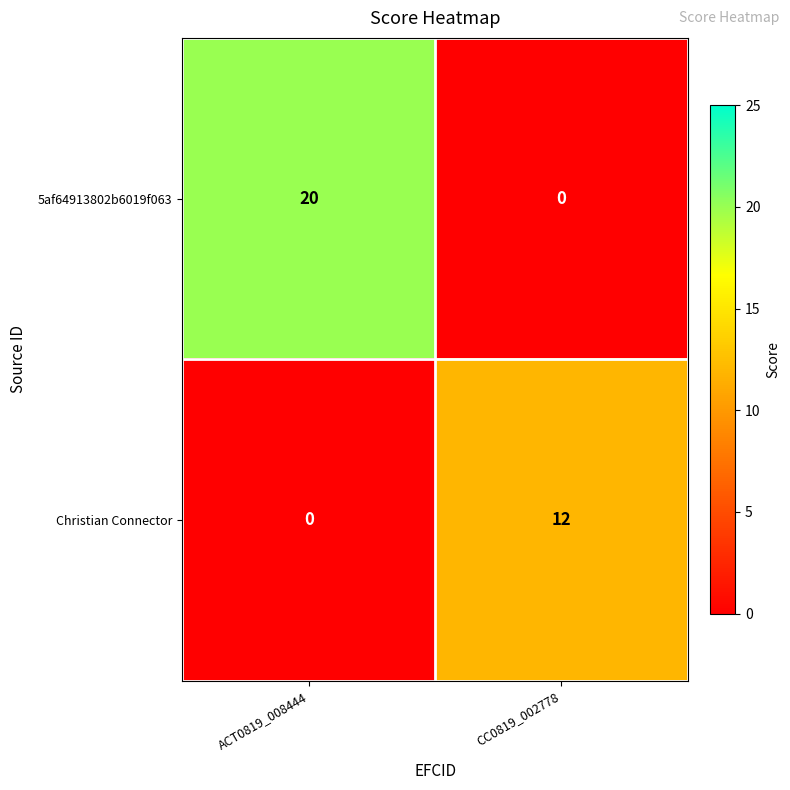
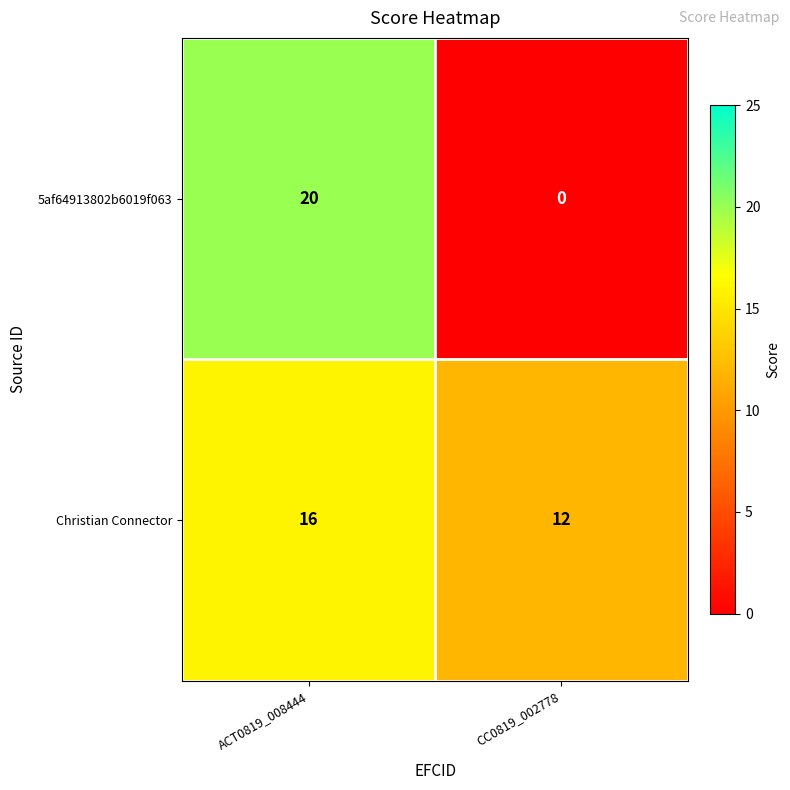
Christian Connector, ACT0819_008444: 0 -> 16
